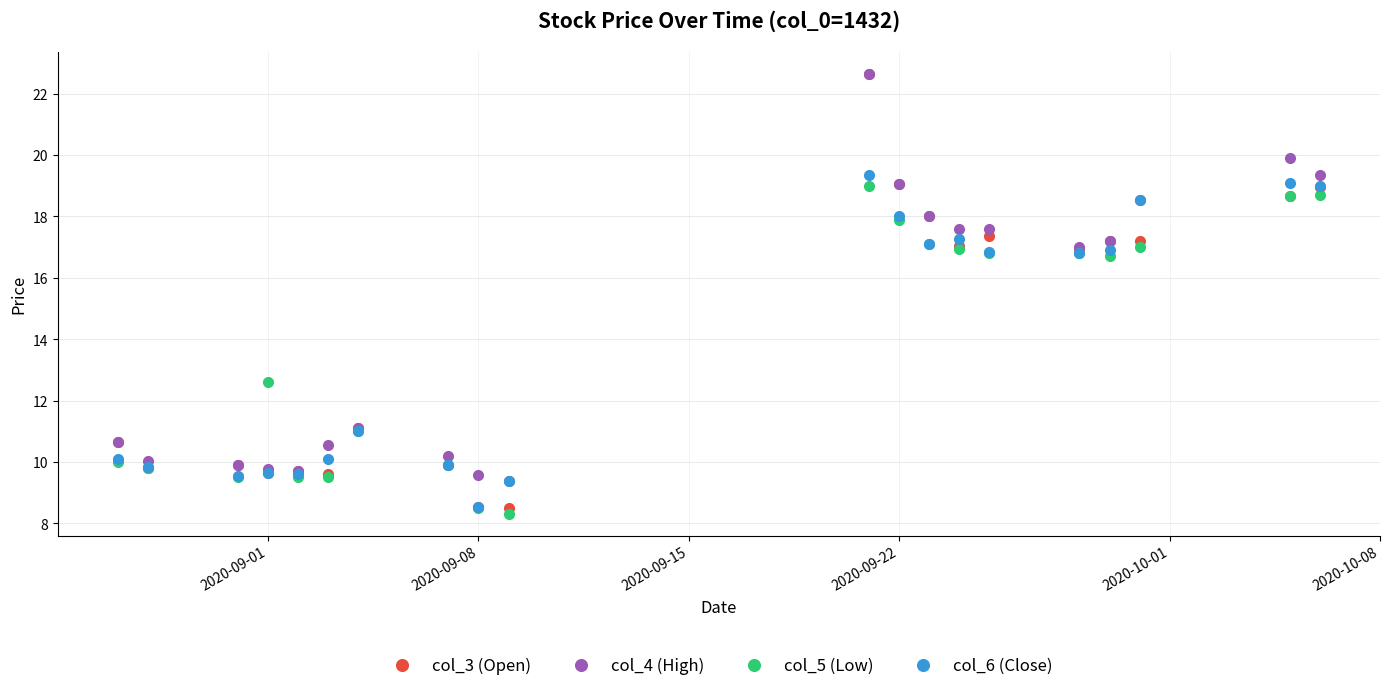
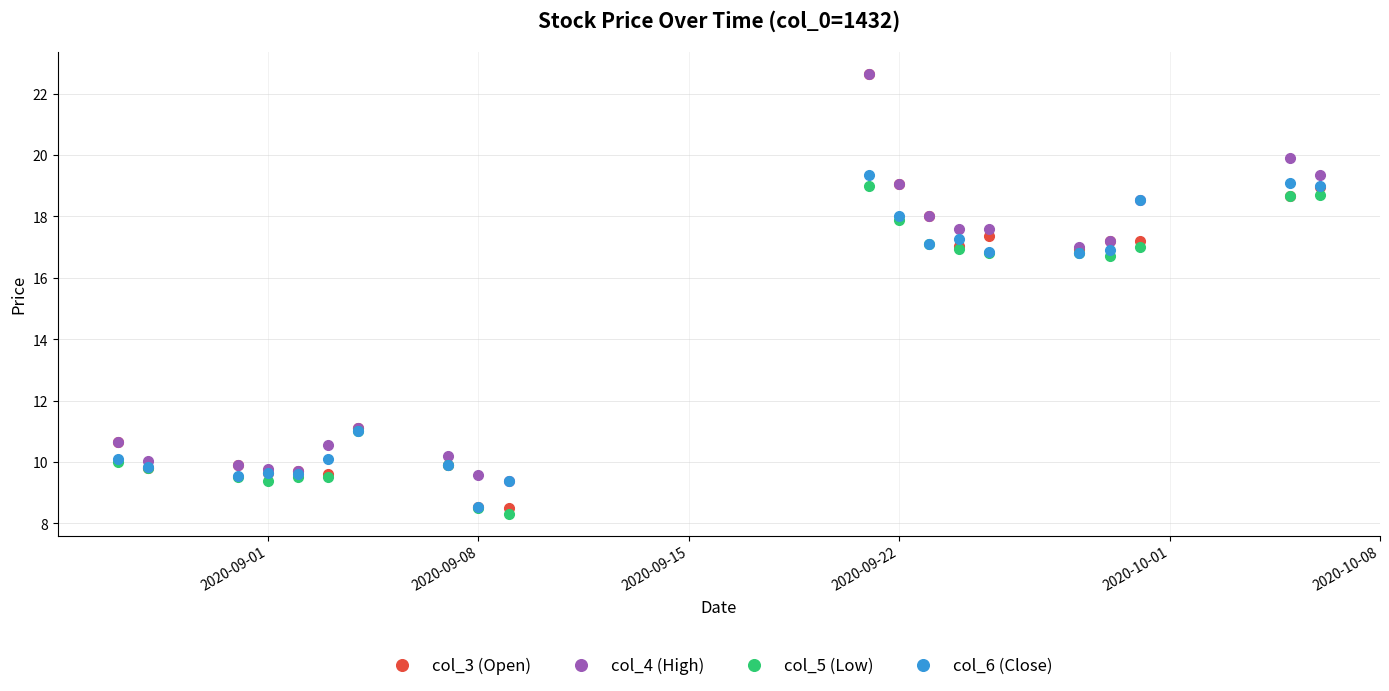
col_5 (Low), 2020-09-01: 12.6 -> 9.4
